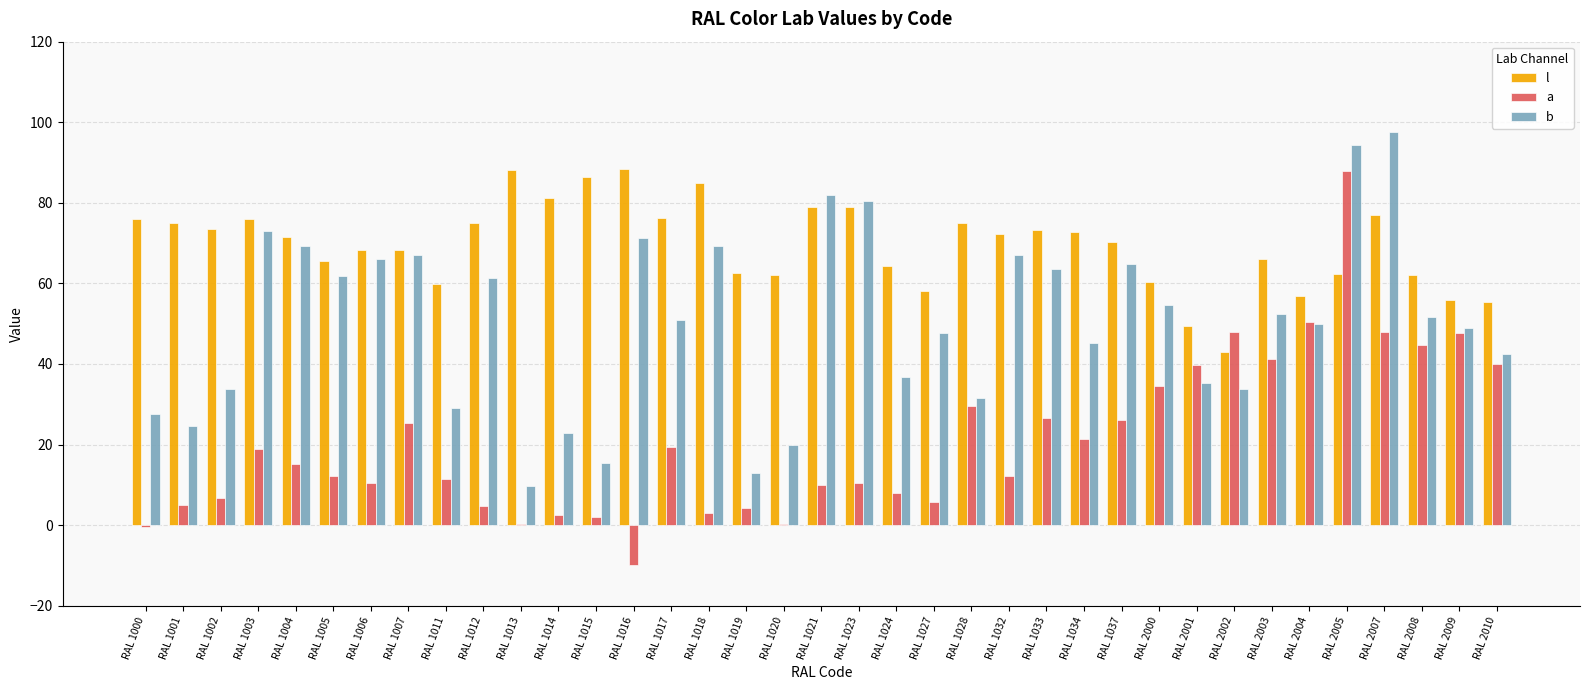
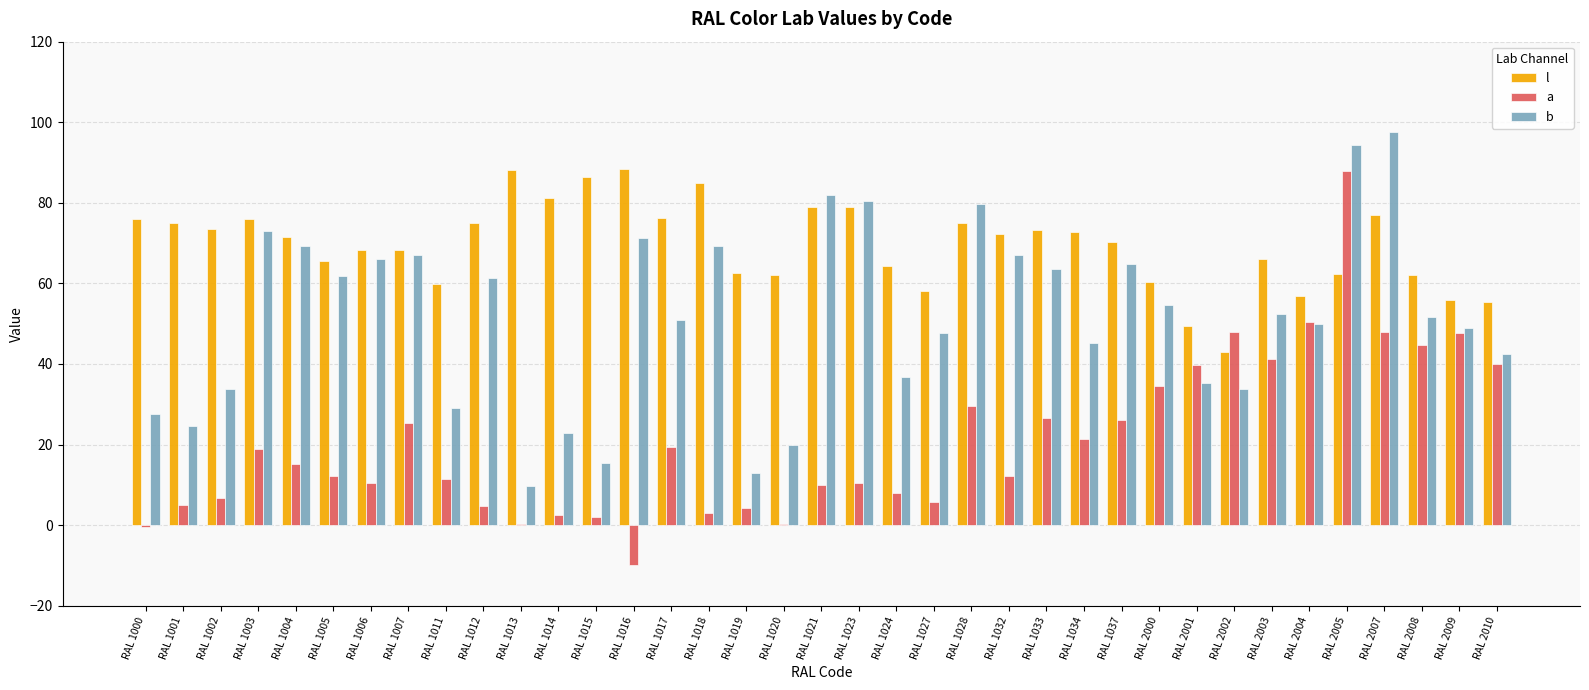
b, RAL 1028: 32 -> 80
